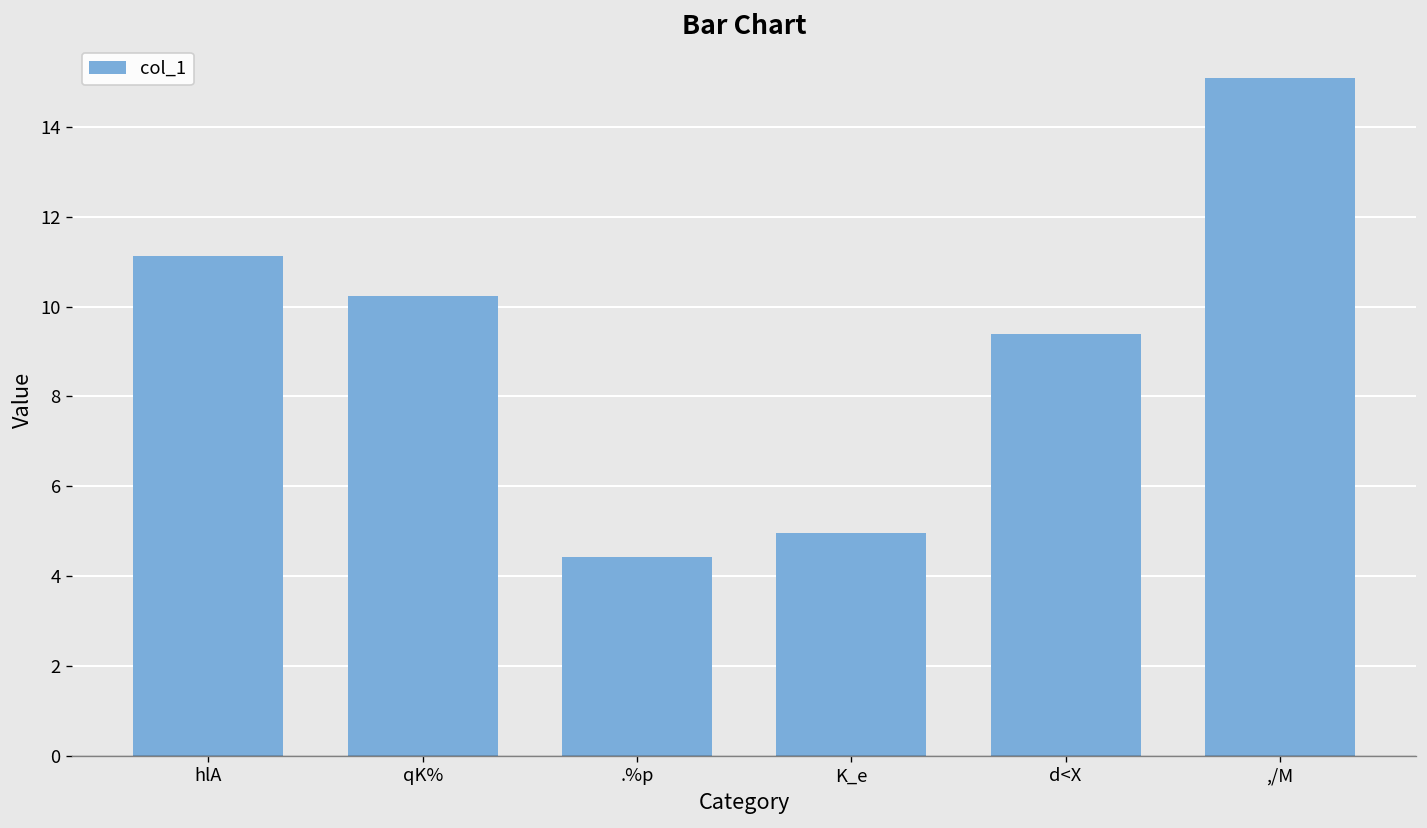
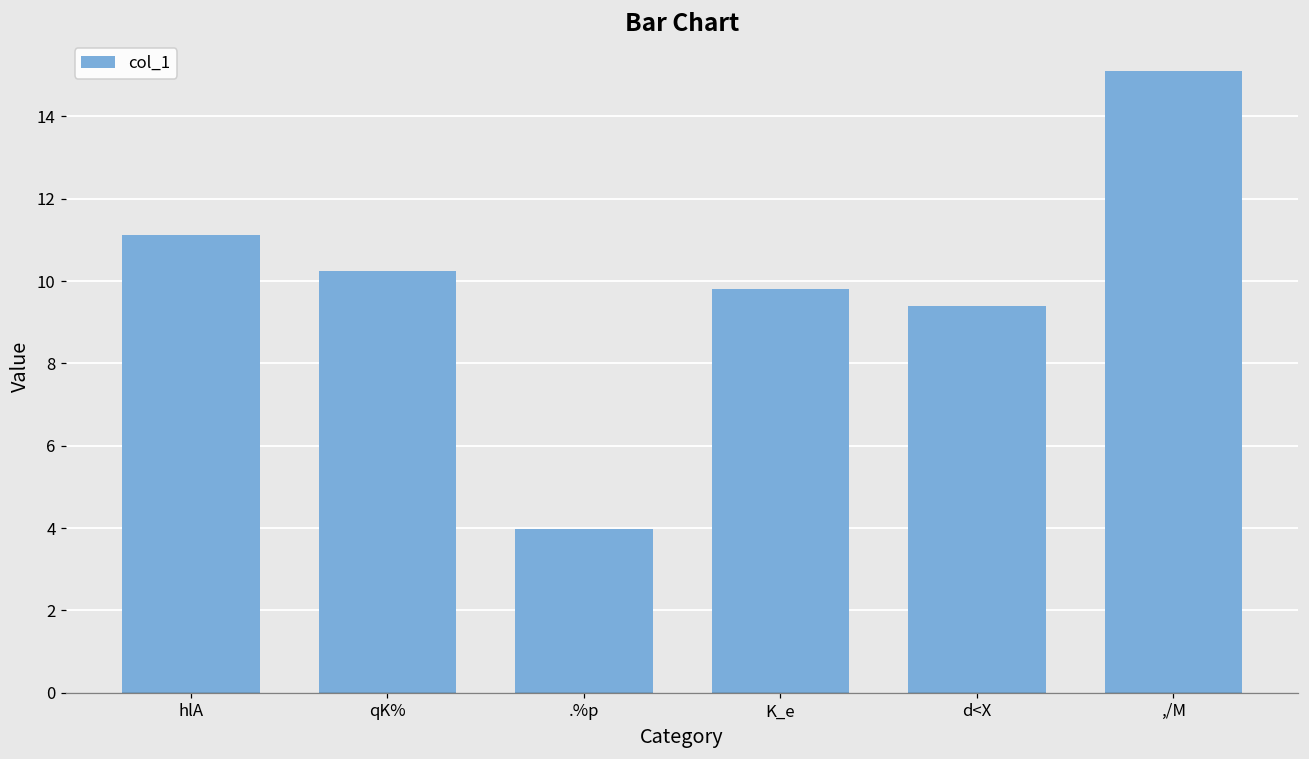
.%p: 4.4 -> 4.0
K_e: 5.0 -> 9.8
